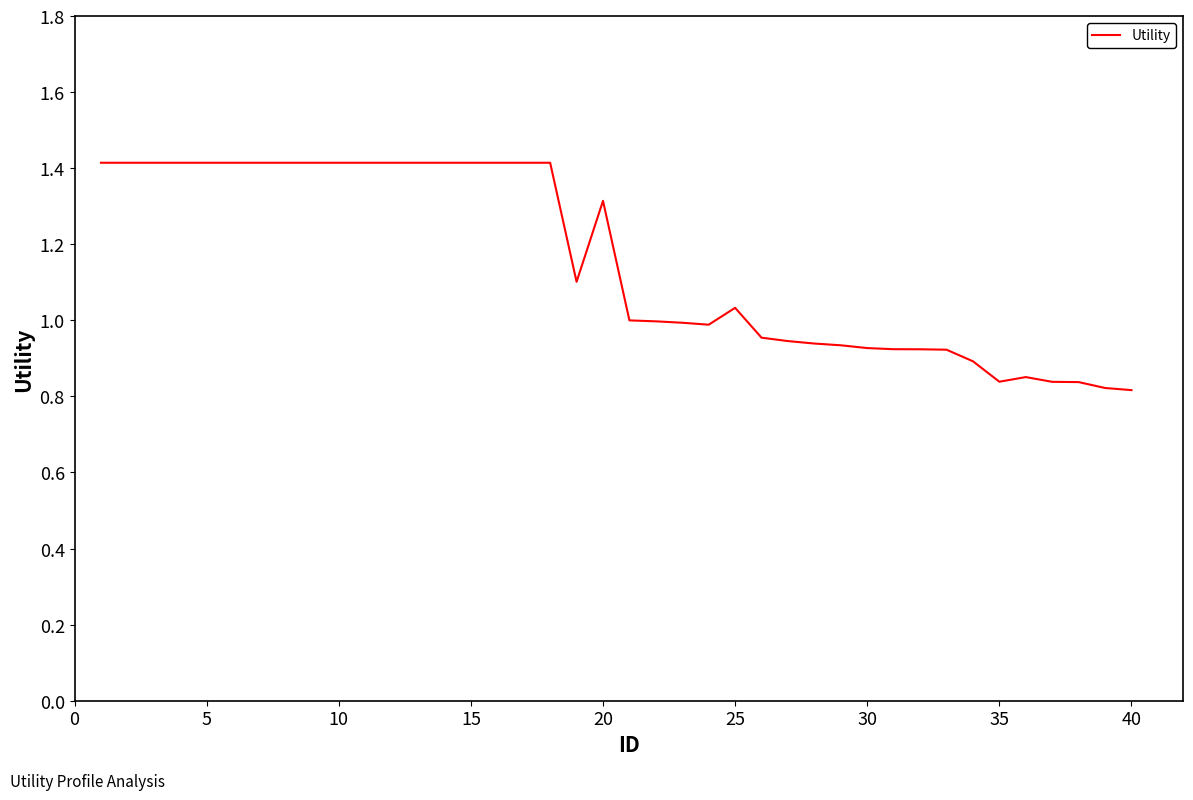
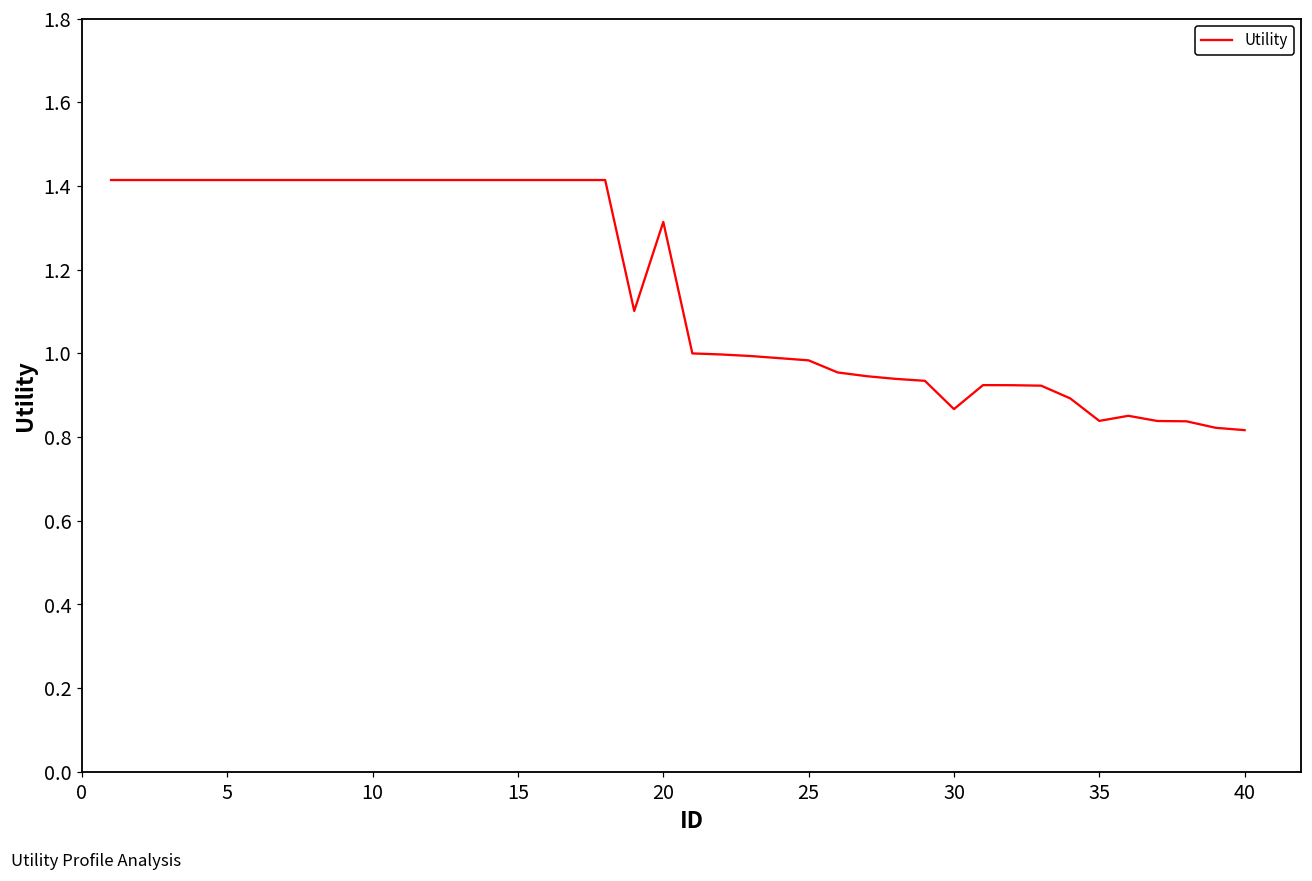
25: 1.03 -> 0.98
30: 0.93 -> 0.87
